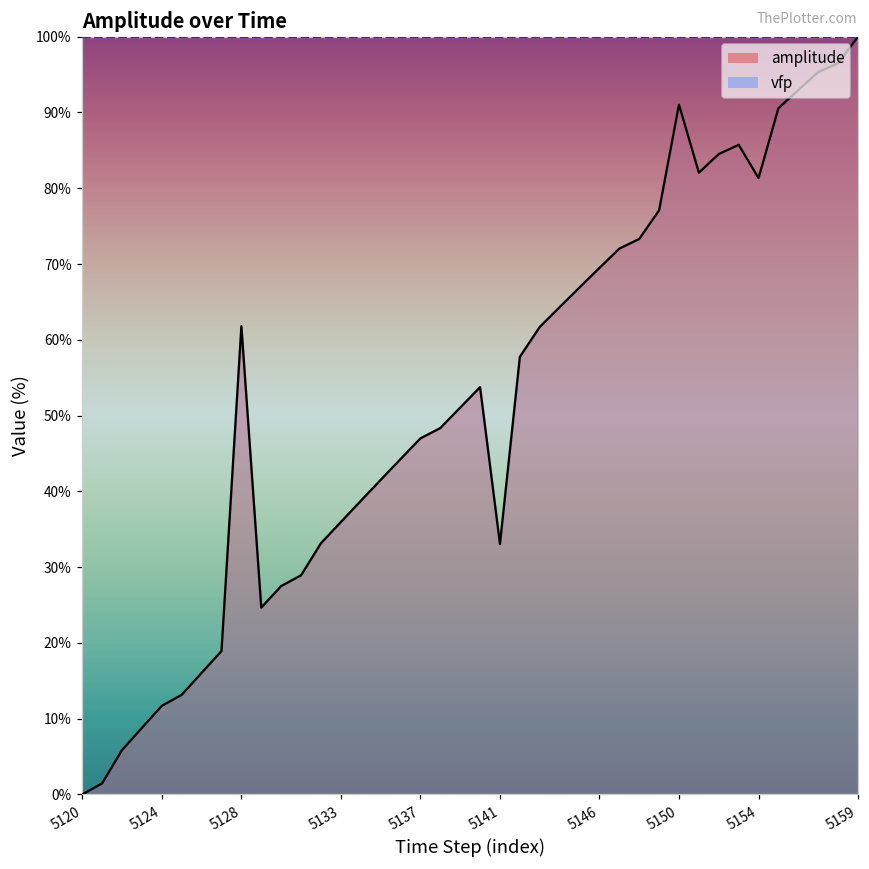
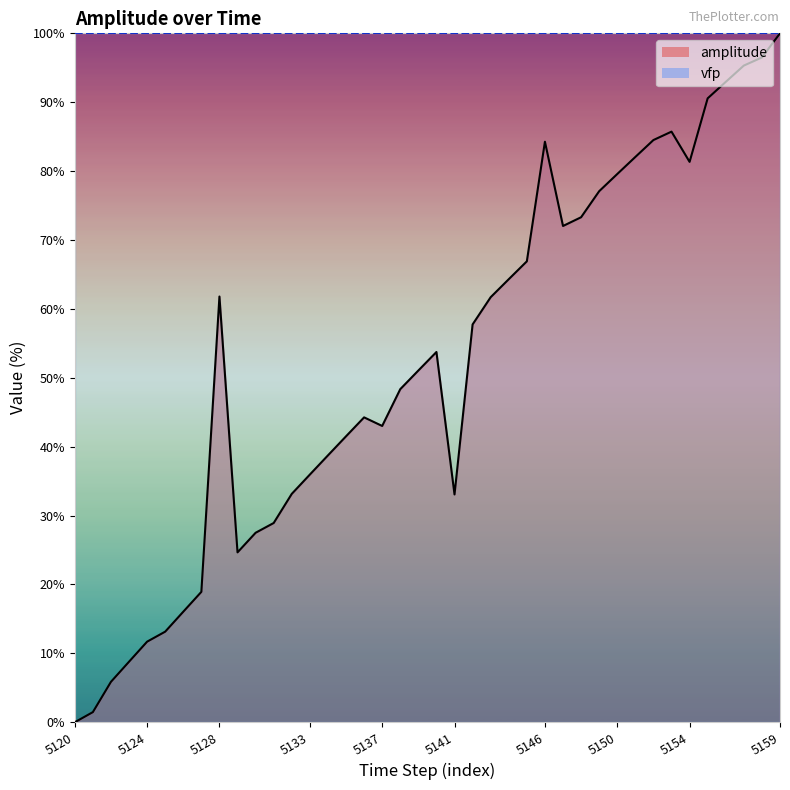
amplitude, 5137: 47% -> 43%
amplitude, 5146: 69% -> 84%
amplitude, 5150: 91% -> 80%
